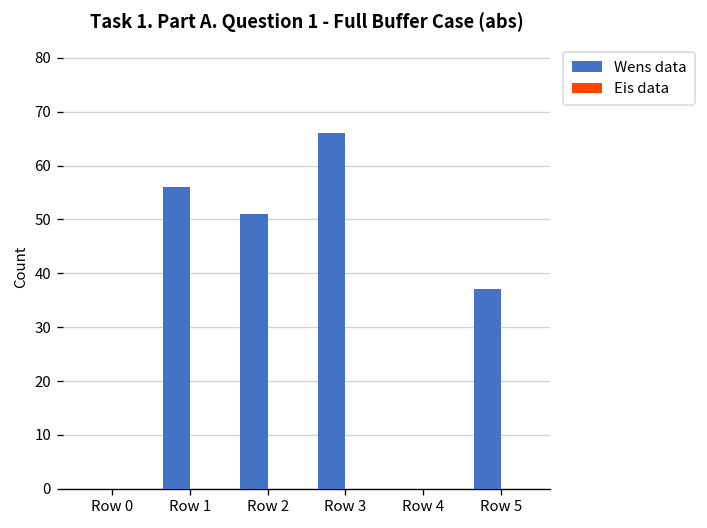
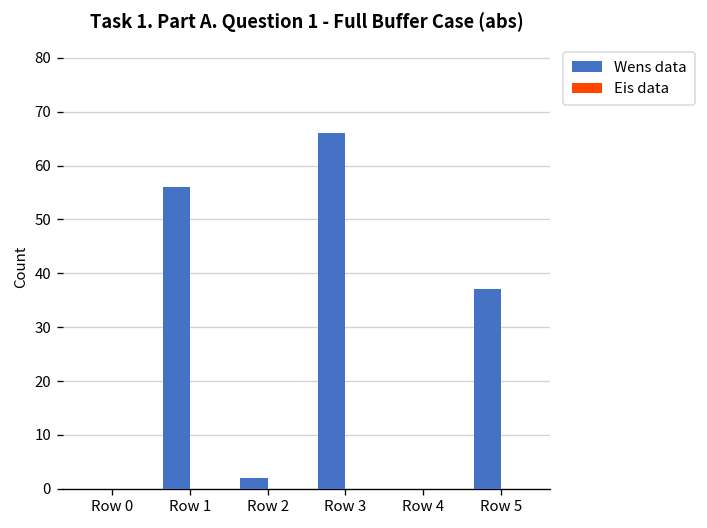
Wens data, Row 2: 51 -> 2
